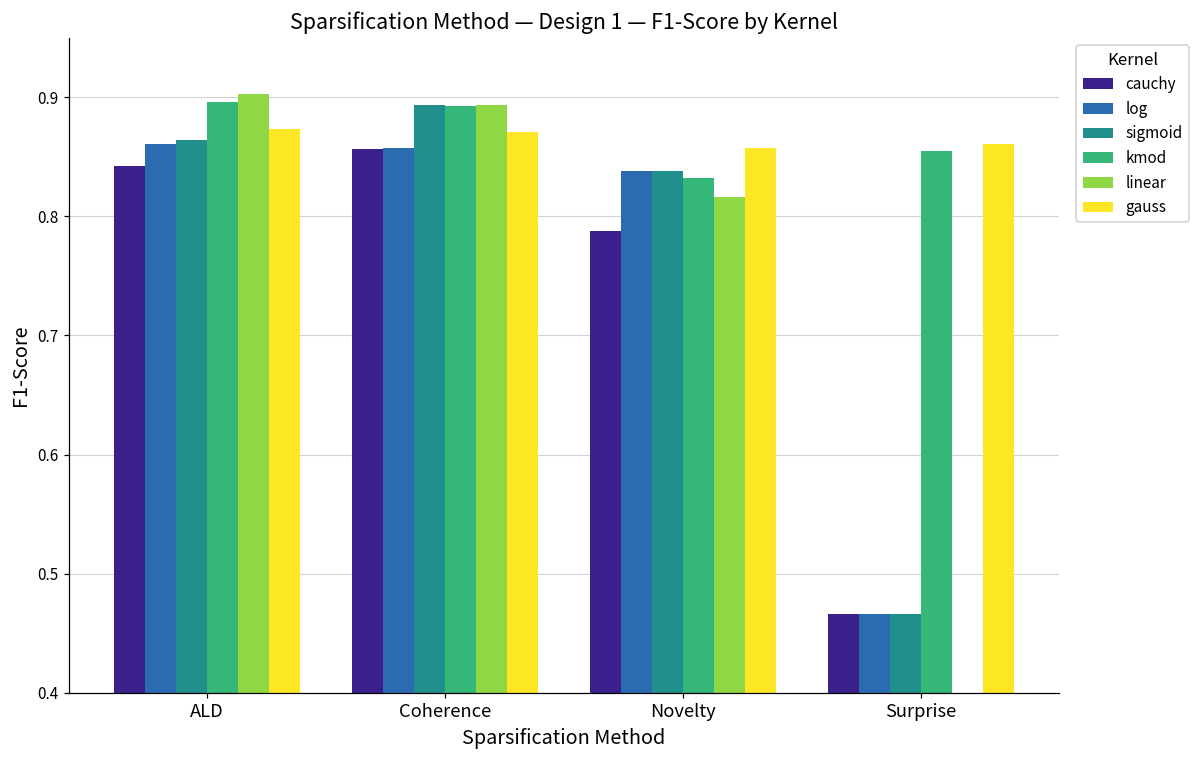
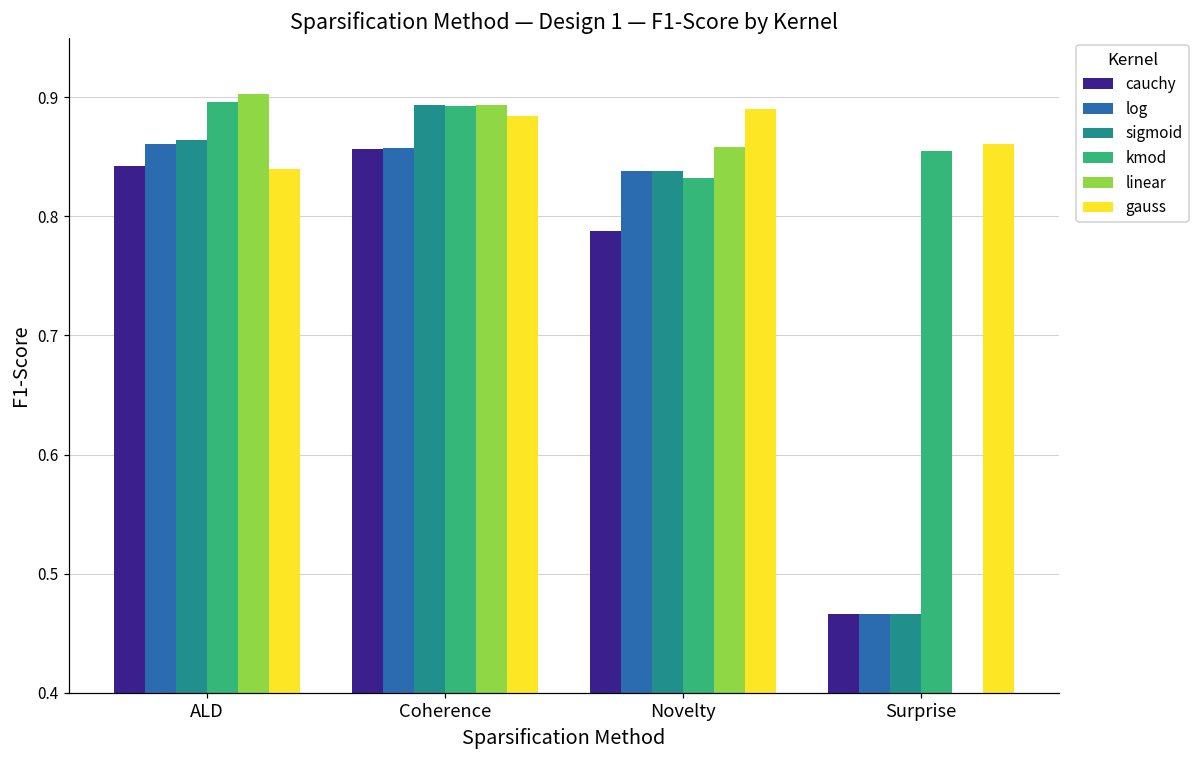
gauss, ALD: 0.874 -> 0.839
gauss, Coherence: 0.871 -> 0.884
linear, Novelty: 0.817 -> 0.858
gauss, Novelty: 0.857 -> 0.890
